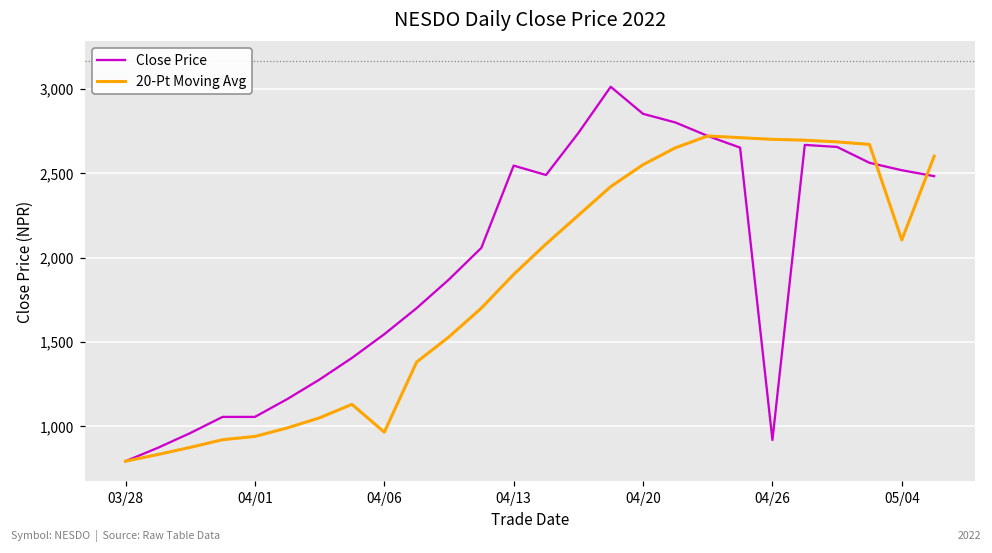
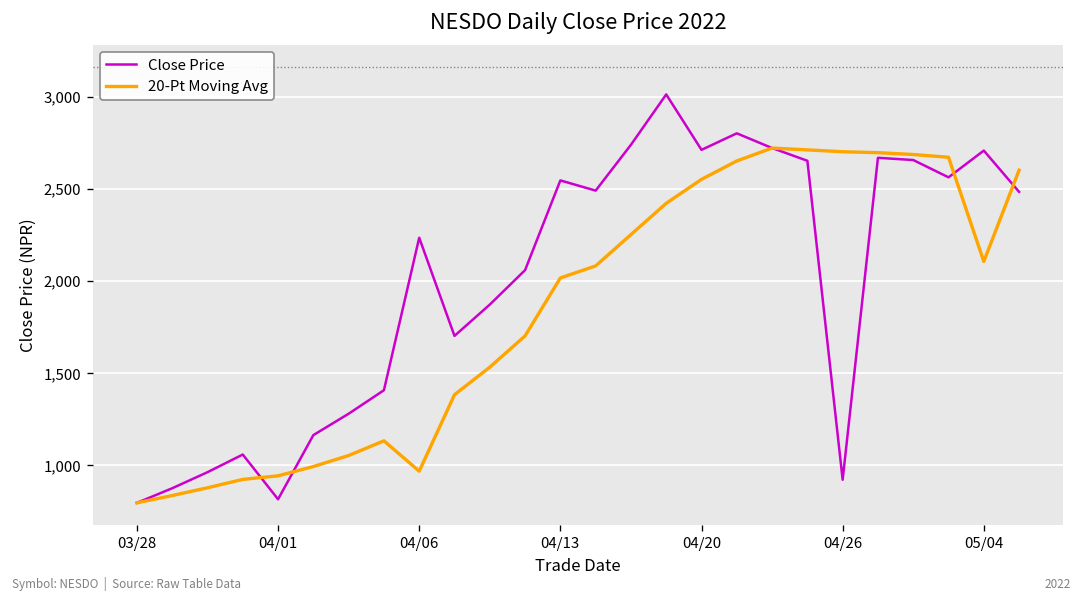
Close Price, 04/01: 1,060 -> 810
Close Price, 04/06: 1,550 -> 2,230
20-Pt Moving Avg, 04/13: 1,900 -> 2,010
Close Price, 04/20: 2,850 -> 2,710
Close Price, 05/04: 2,520 -> 2,710
